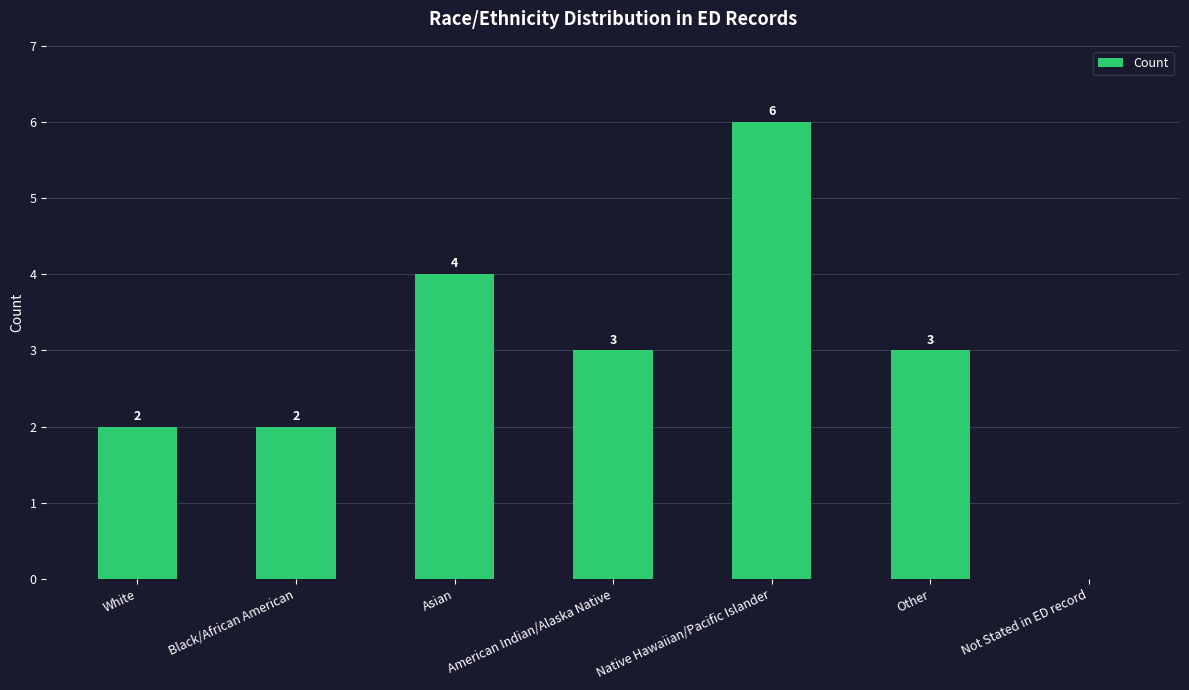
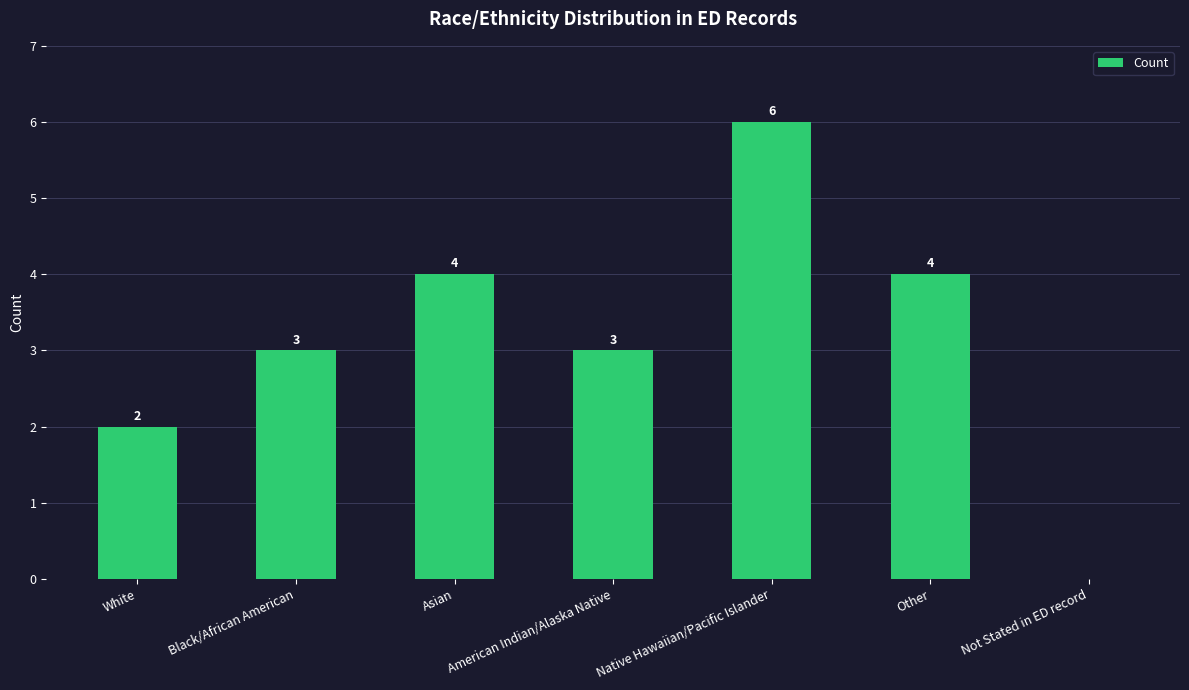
Black/African American: 2 -> 3
Other: 3 -> 4
